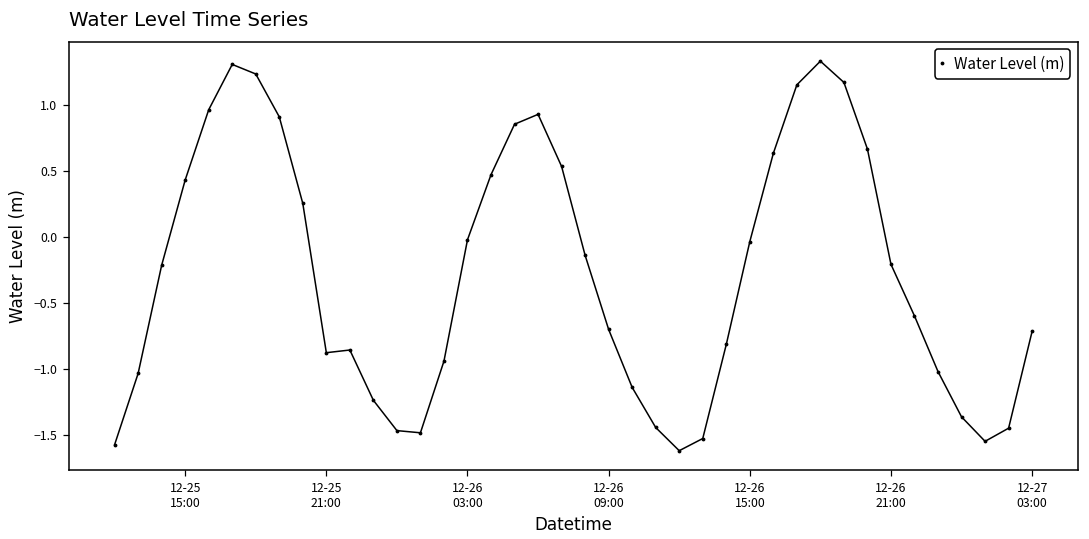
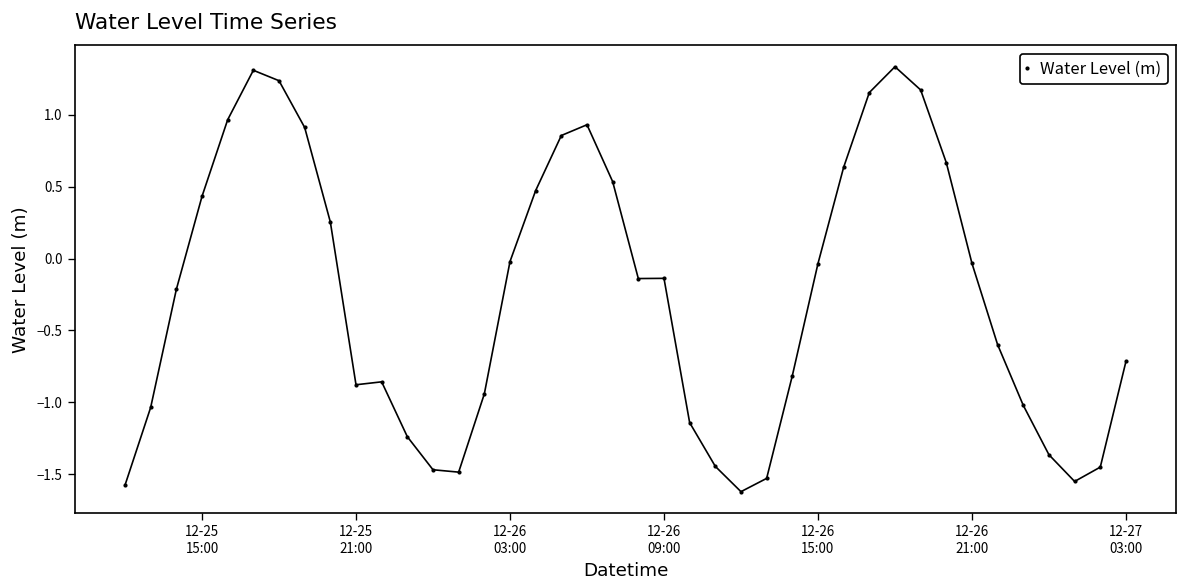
12-26 09:00: -0.70 -> -0.14
12-26 21:00: -0.21 -> -0.03
